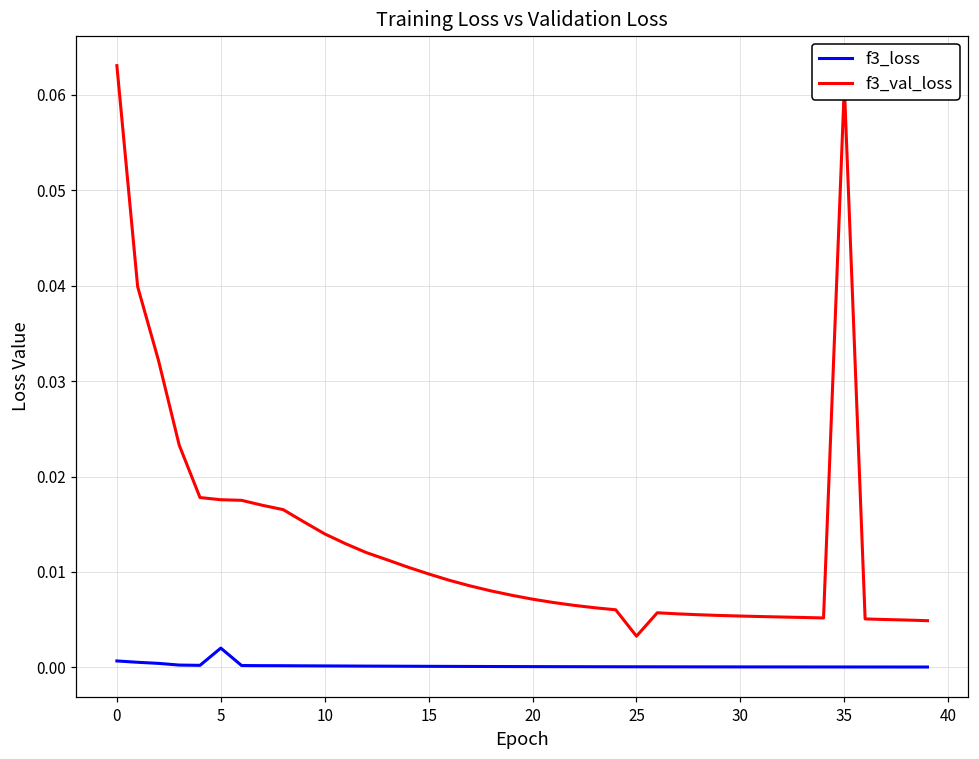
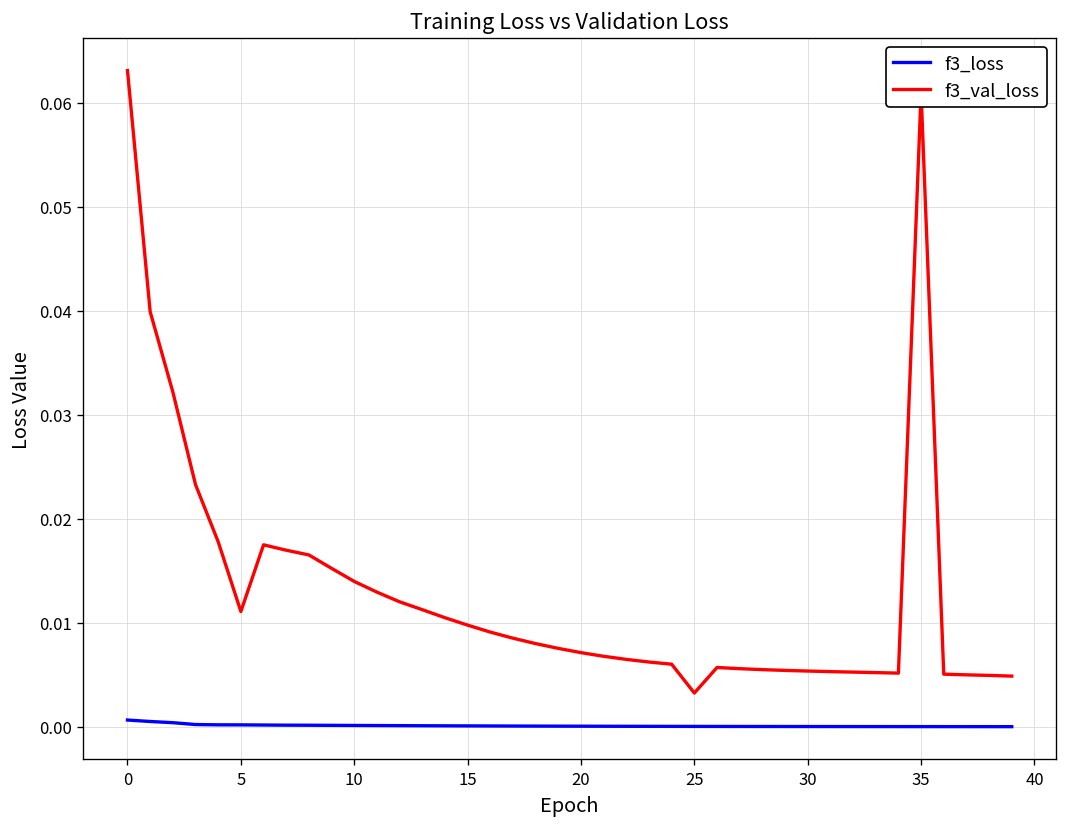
f3_loss, 5: 0.002 -> 0.000
f3_val_loss, 5: 0.018 -> 0.011
